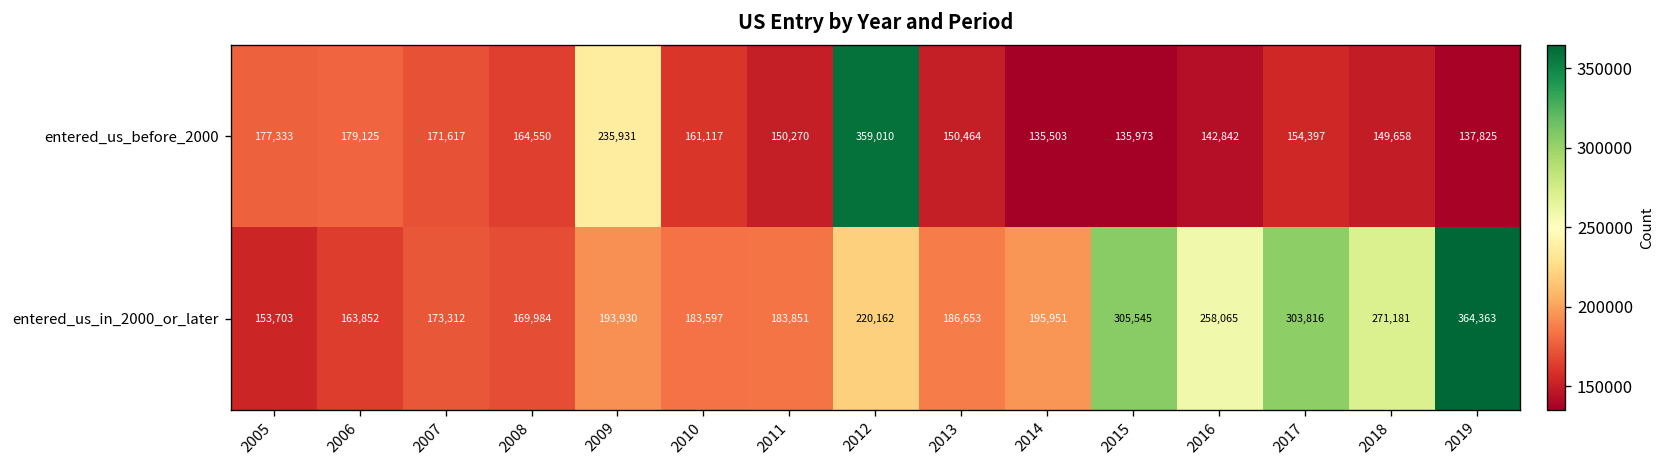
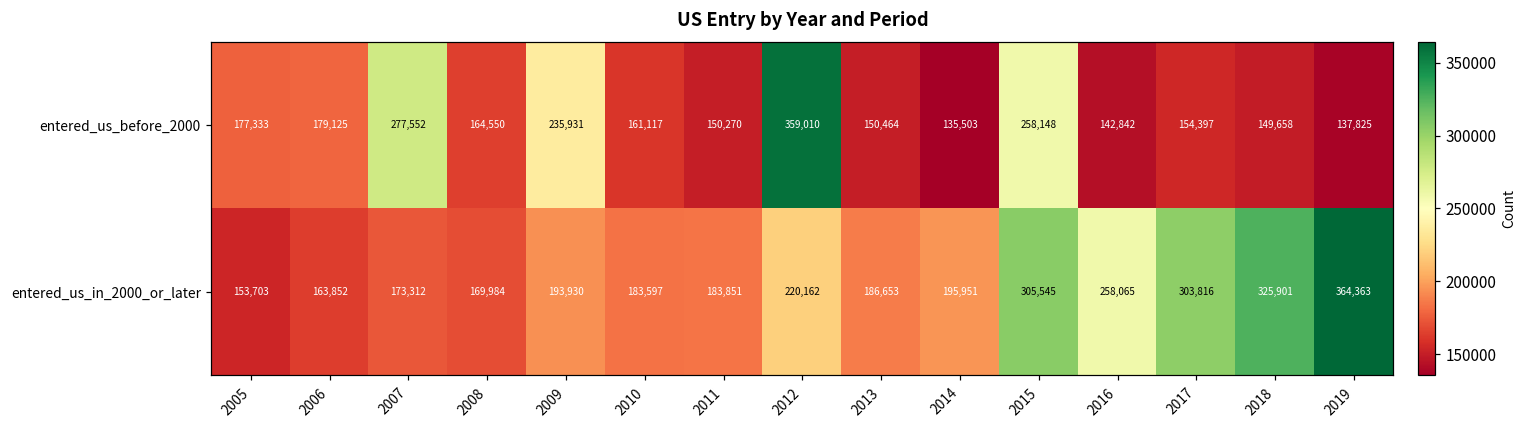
entered_us_before_2000, 2007: 171,617 -> 277,552
entered_us_before_2000, 2015: 135,973 -> 258,148
entered_us_in_2000_or_later, 2018: 271,181 -> 325,901
